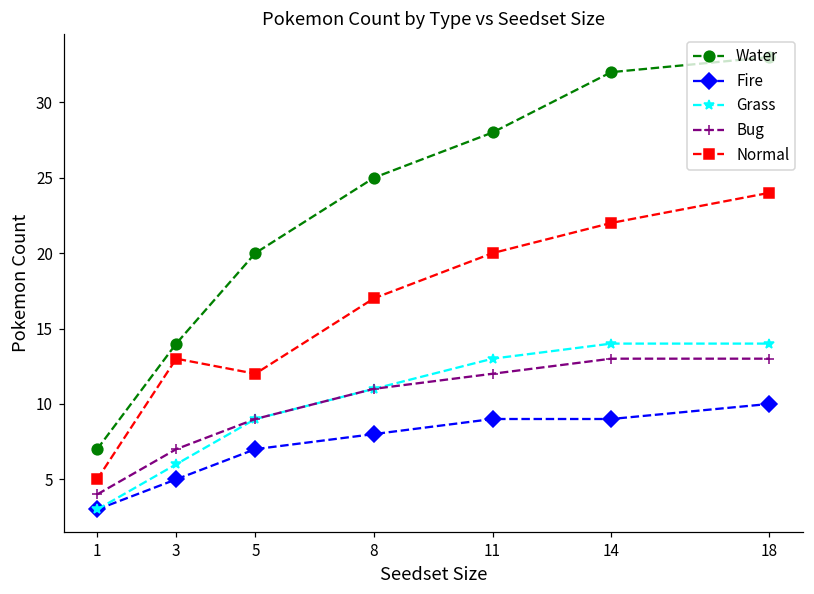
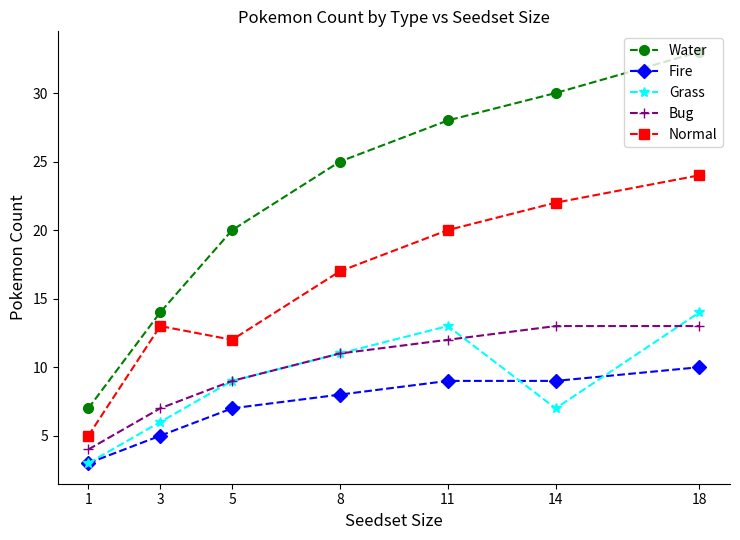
Water, 14: 32 -> 30
Grass, 14: 14 -> 7
